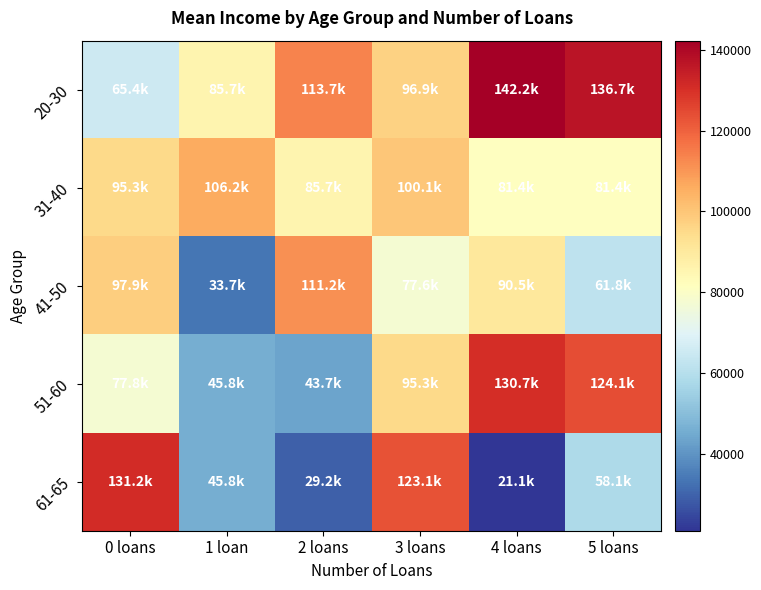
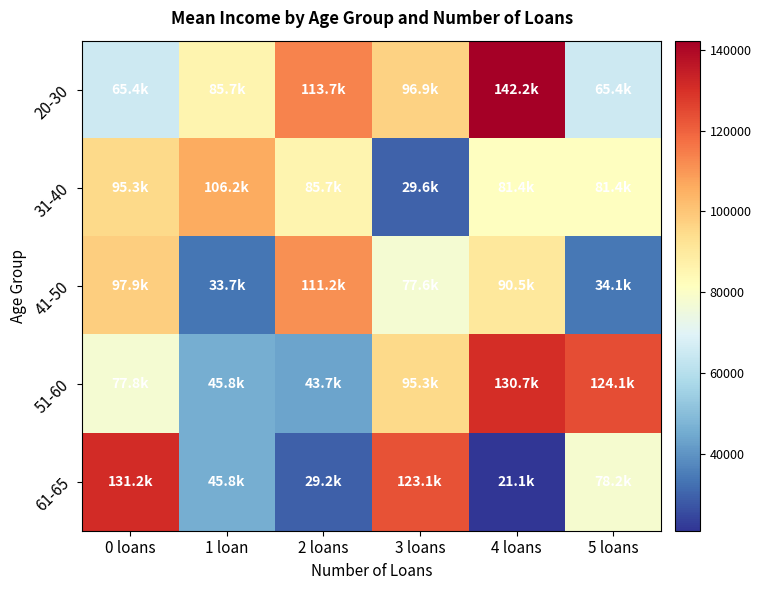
20-30, 5 loans: 136.7k -> 65.4k
31-40, 3 loans: 100.1k -> 29.6k
41-50, 5 loans: 61.8k -> 34.1k
61-65, 5 loans: 58.1k -> 78.2k
